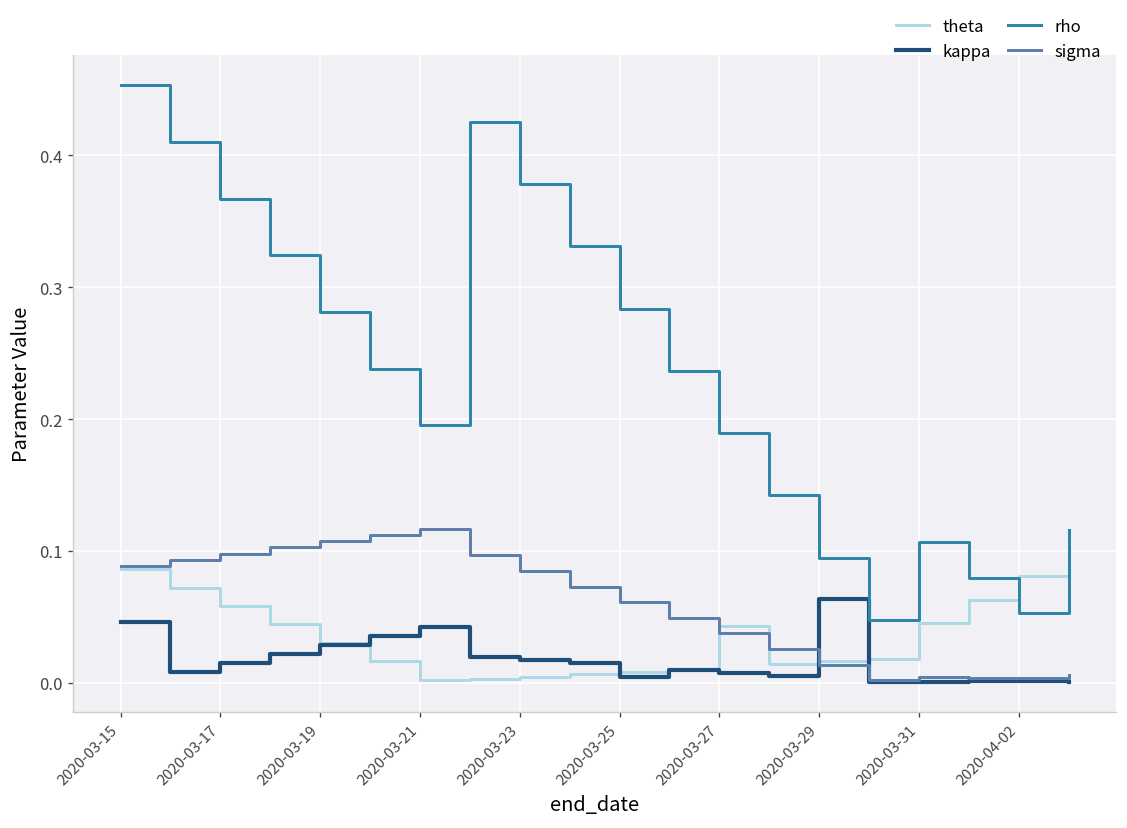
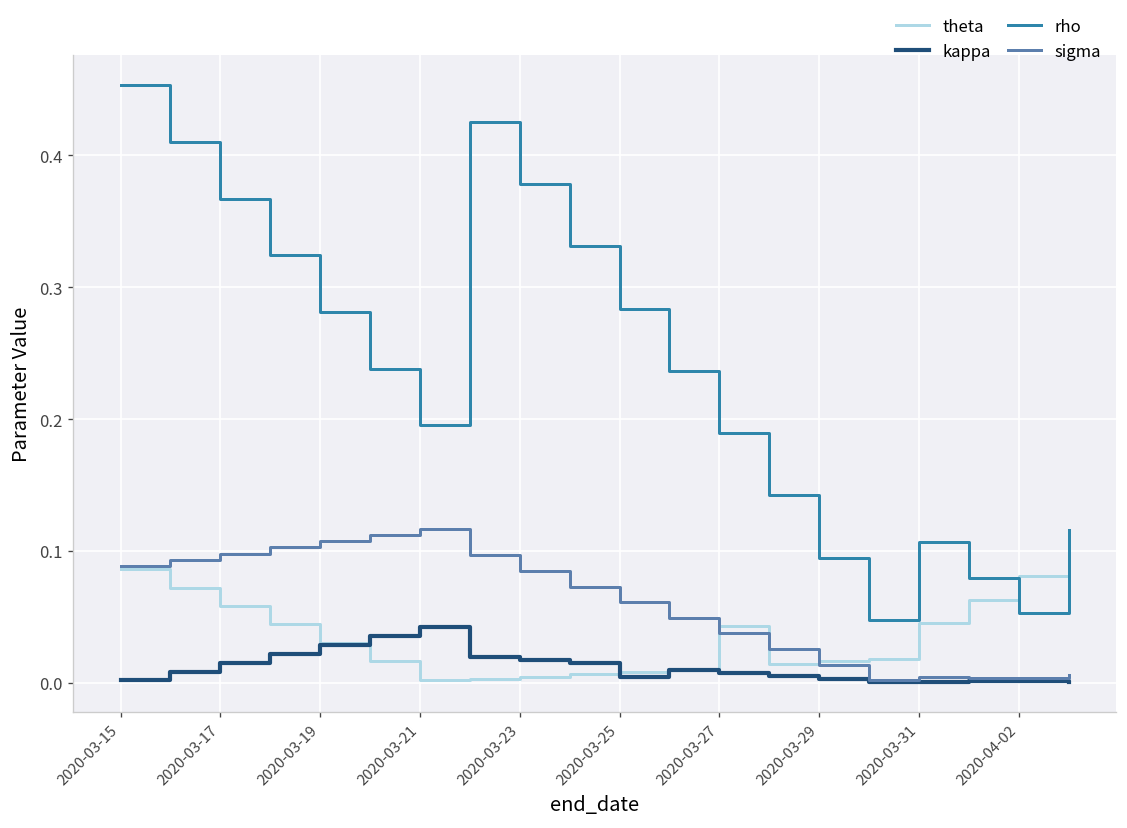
kappa, 2020-03-15: 0.046 -> 0.002
kappa, 2020-03-29: 0.063 -> 0.003
